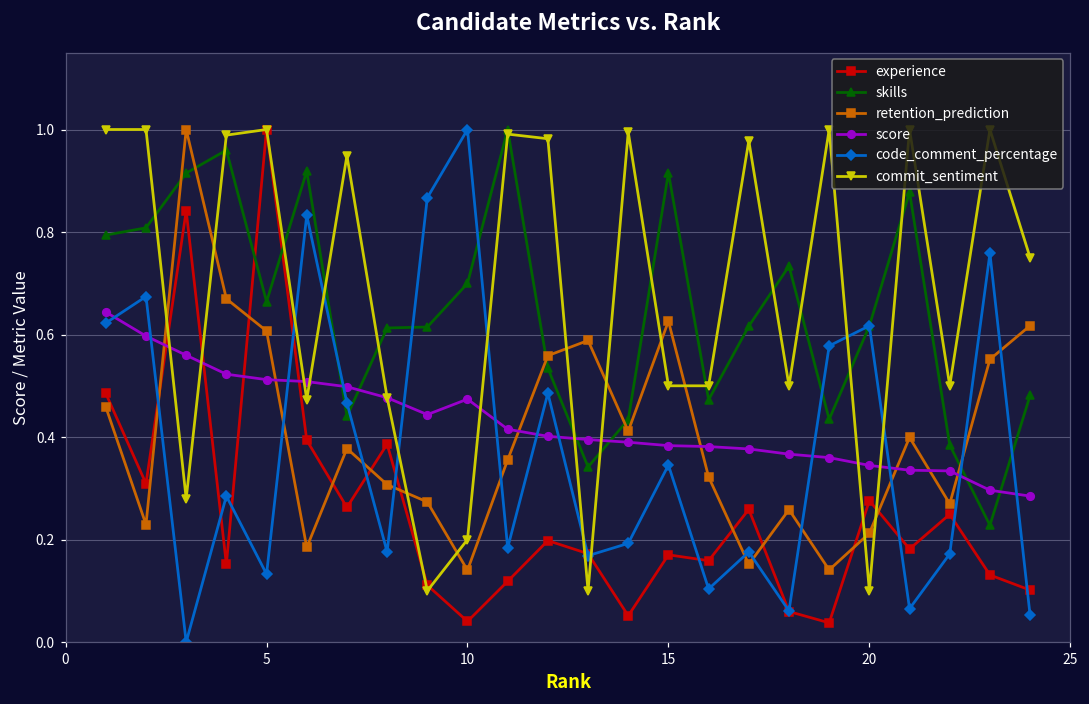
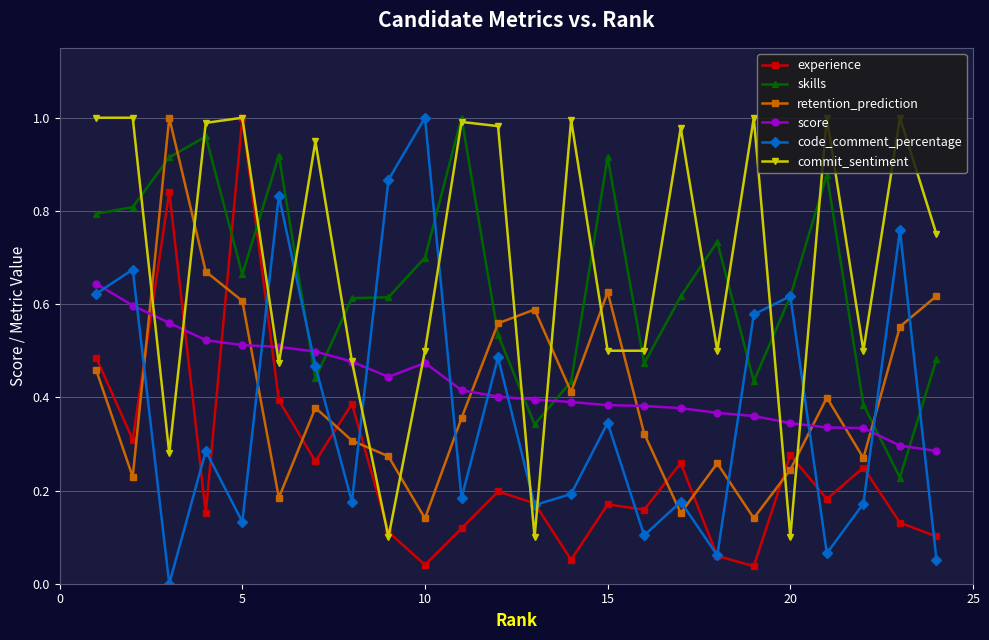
commit_sentiment, 10: 0.2 -> 0.5
retention_prediction, 20: 0.21 -> 0.24
